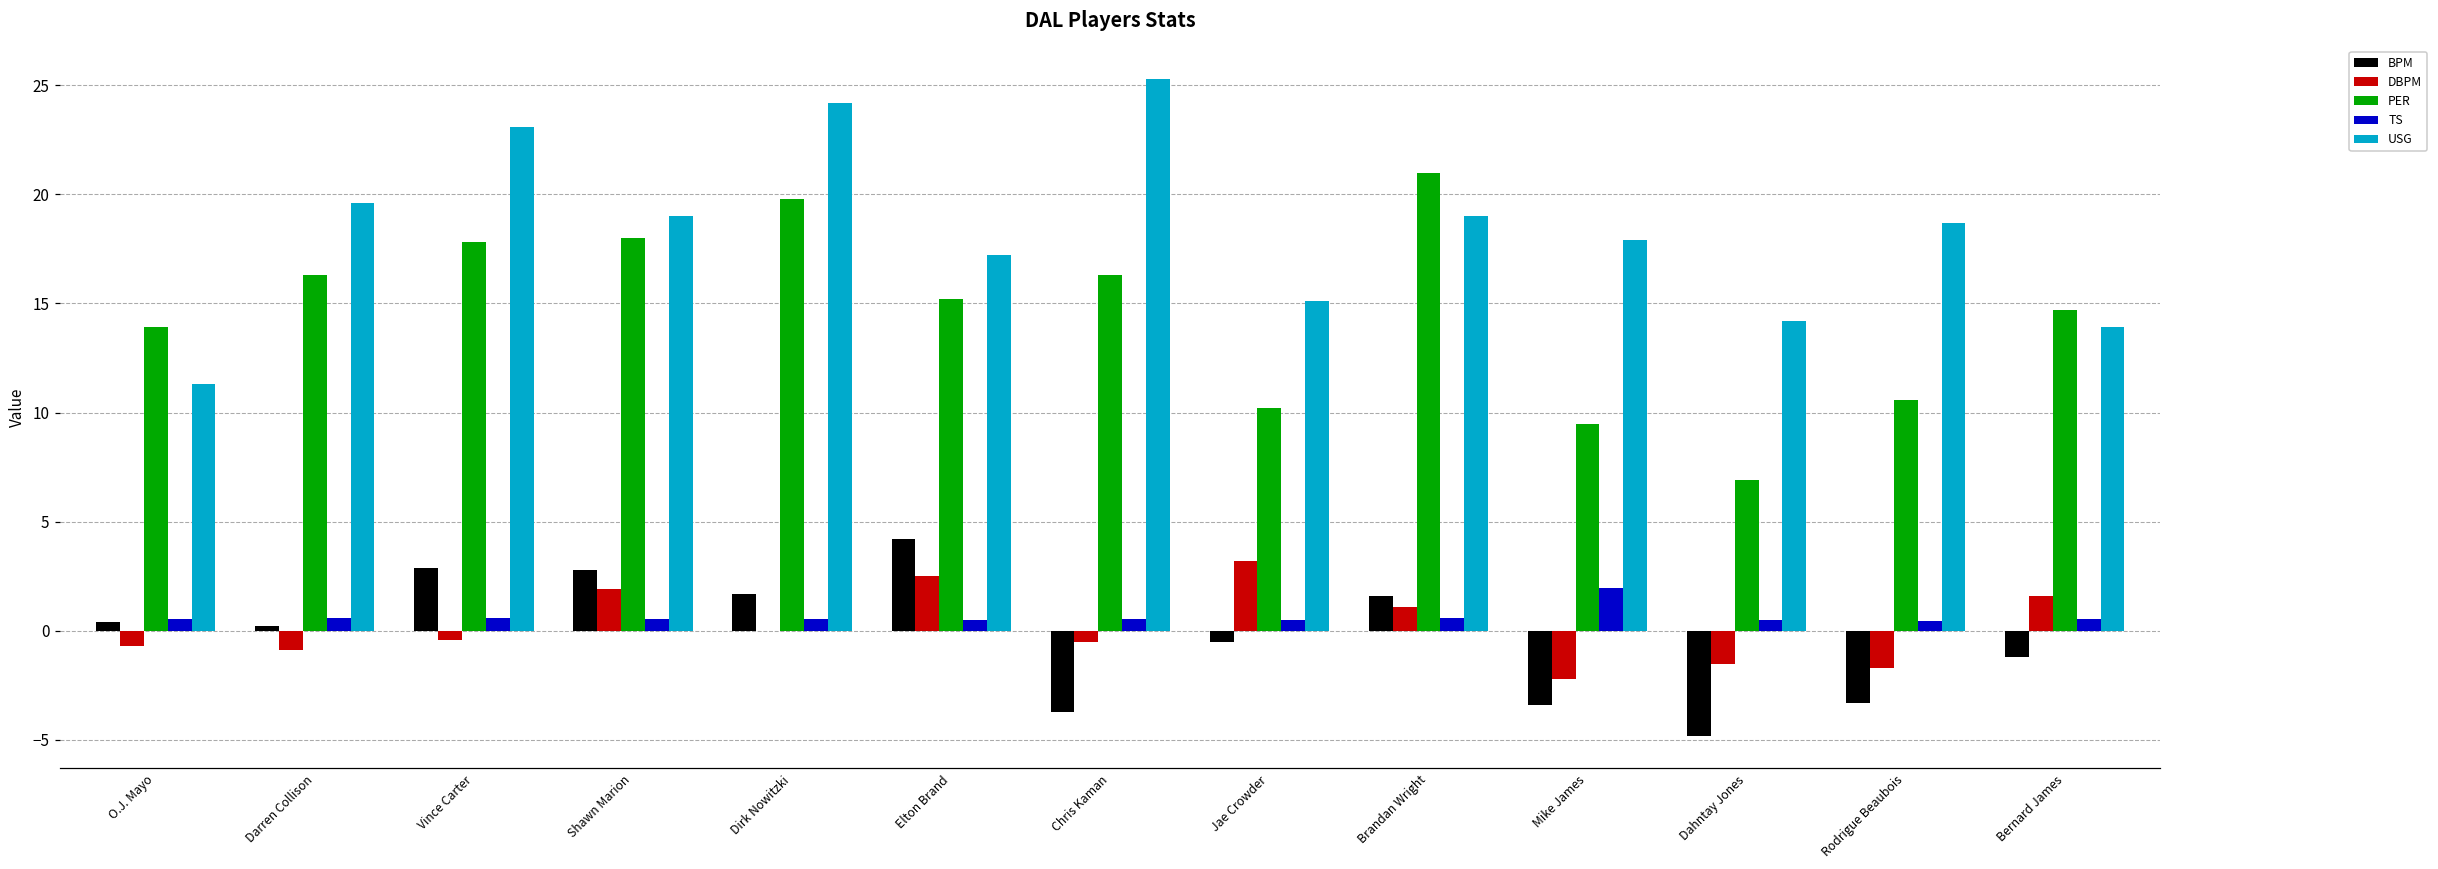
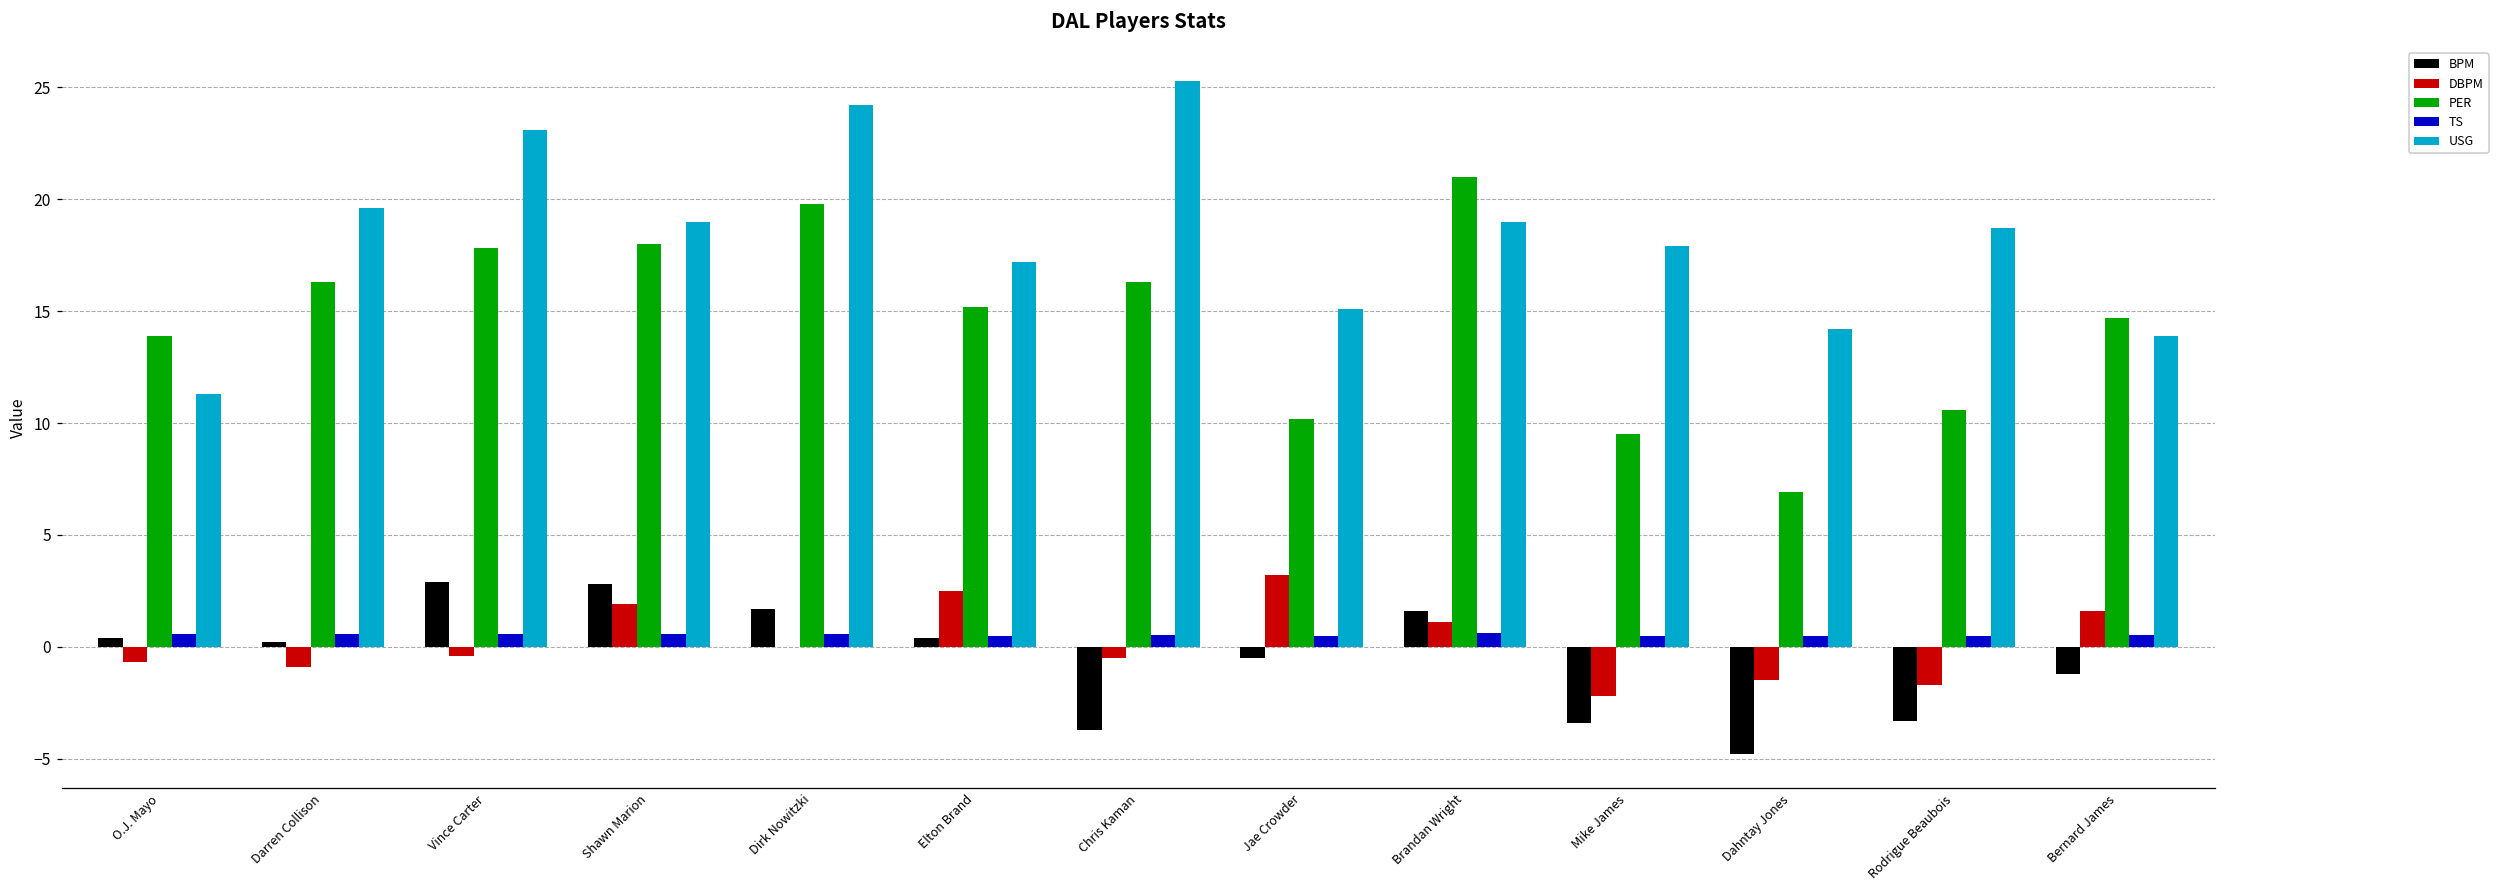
BPM, Elton Brand: 4.2 -> 0.4
TS, Mike James: 2.0 -> 0.5
